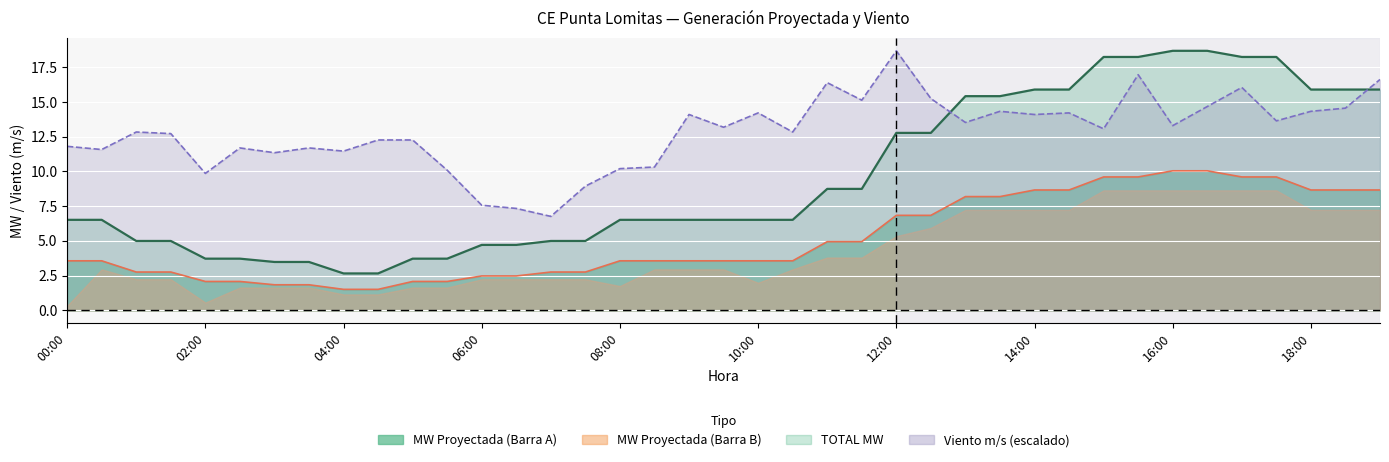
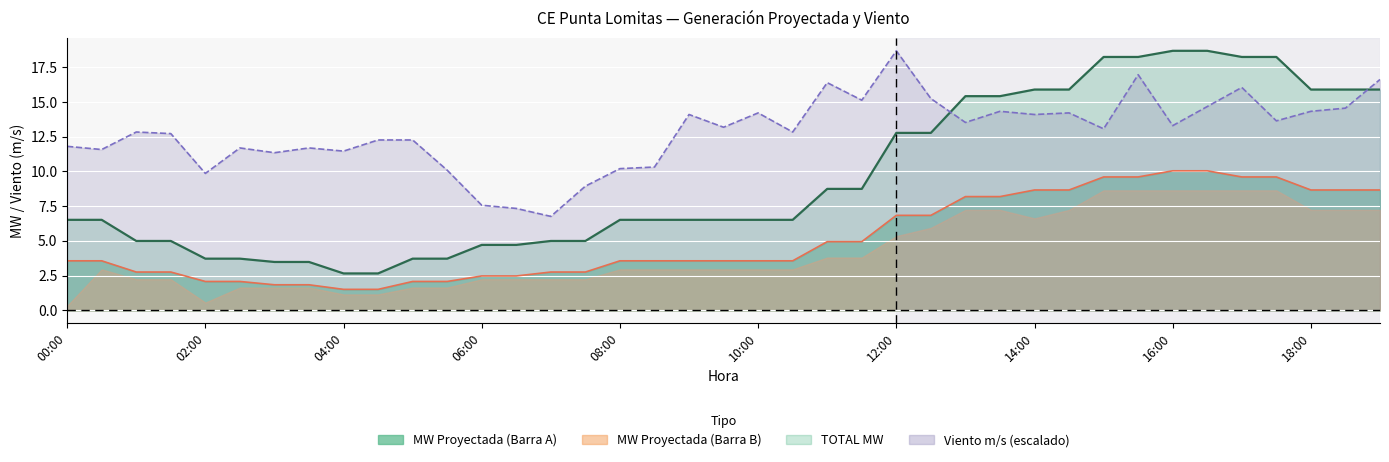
MW Proyectada (Barra B), 08:00: 1.7 -> 2.9
MW Proyectada (Barra B), 10:00: 2.0 -> 2.9
MW Proyectada (Barra B), 14:00: 7.2 -> 6.6
